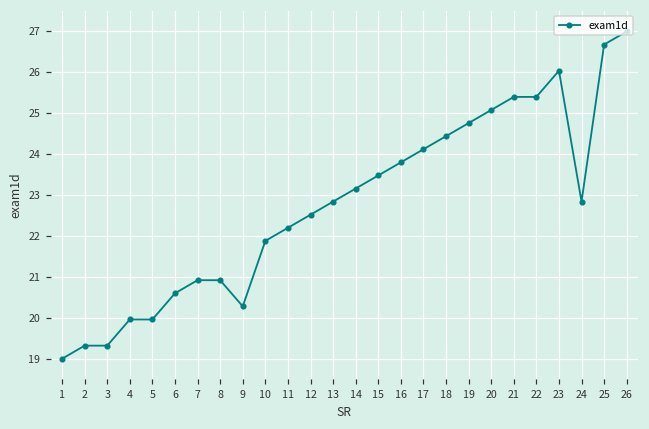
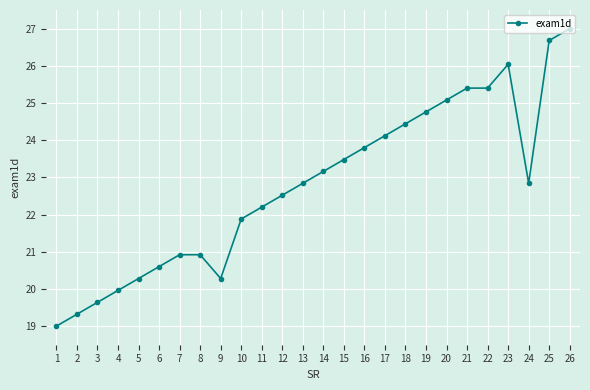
3: 19.3 -> 19.6
5: 20.0 -> 20.3
